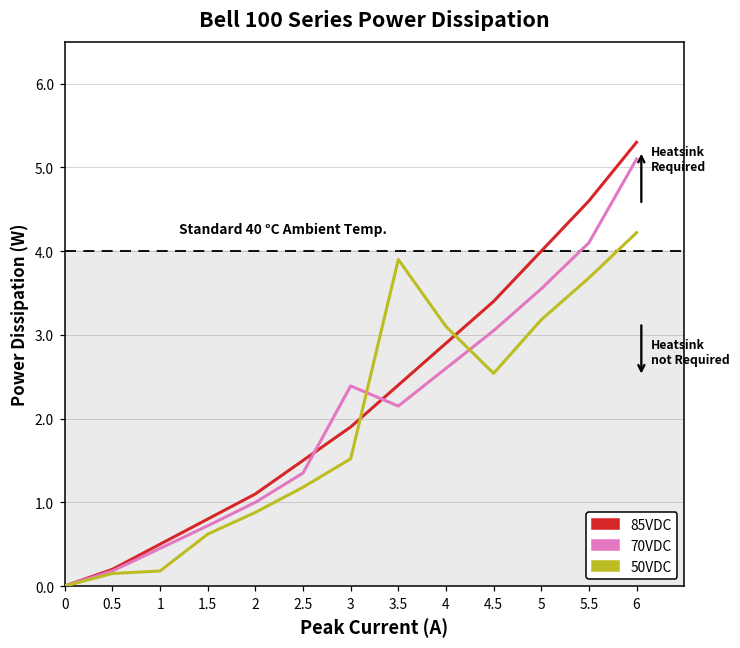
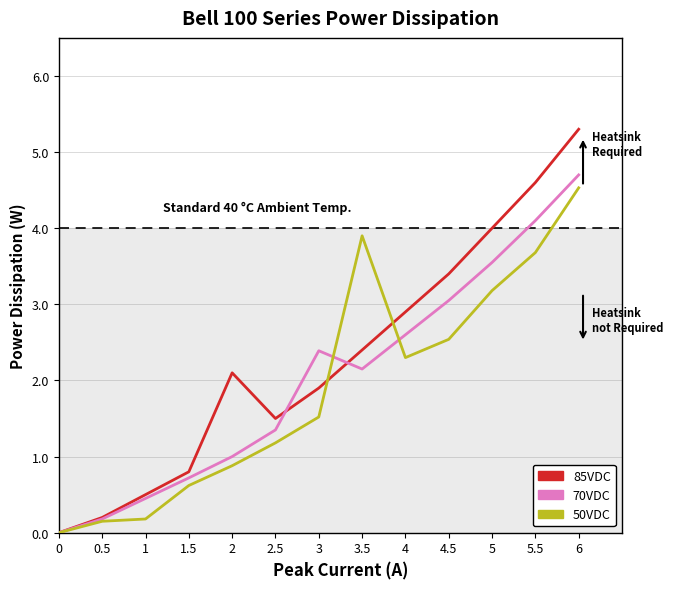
85VDC, 2: 1.1 -> 2.1
50VDC, 4: 3.1 -> 2.3
70VDC, 6: 5.1 -> 4.7
50VDC, 6: 4.2 -> 4.5
